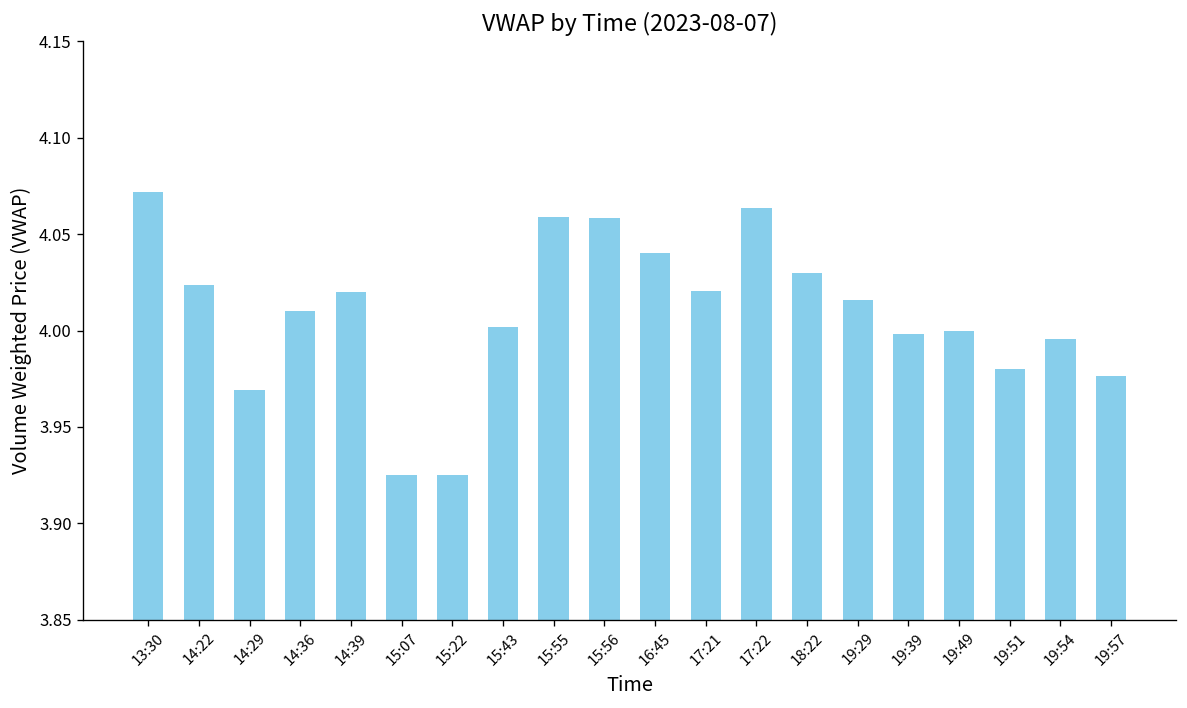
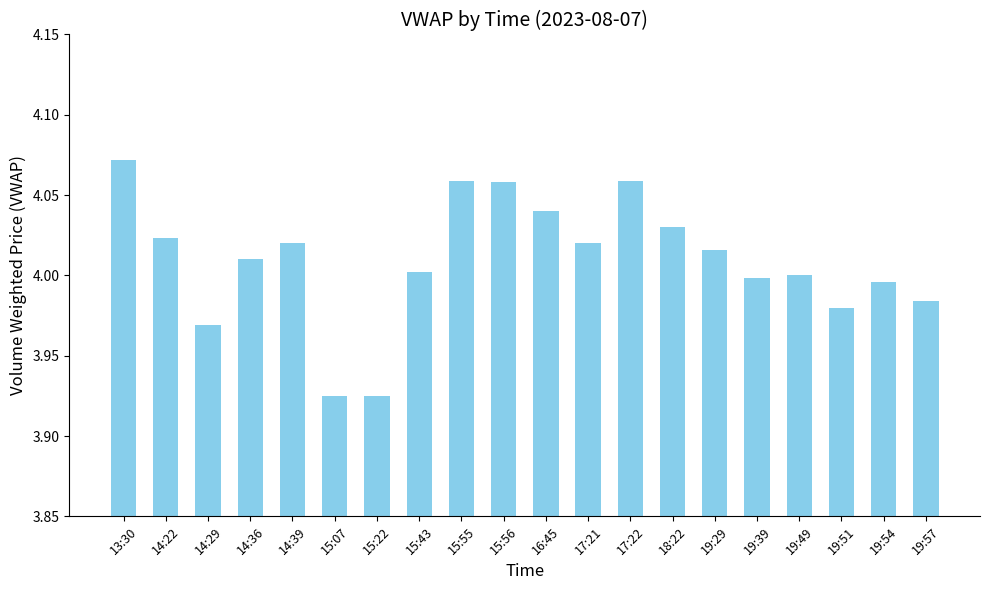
17:22: 4.064 -> 4.059
19:57: 3.977 -> 3.984
